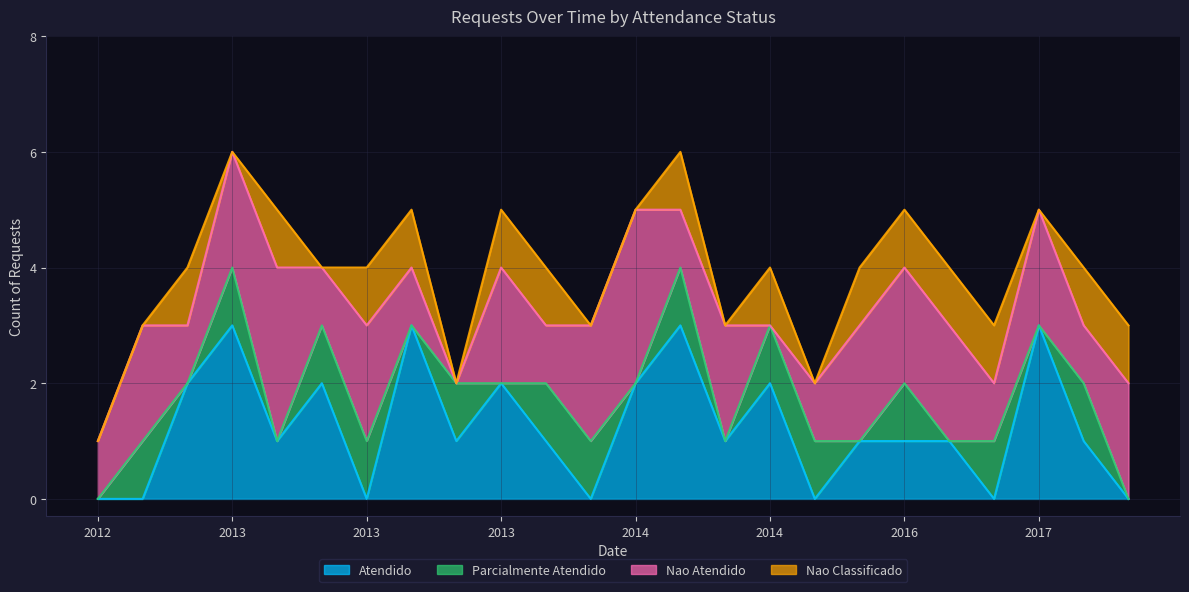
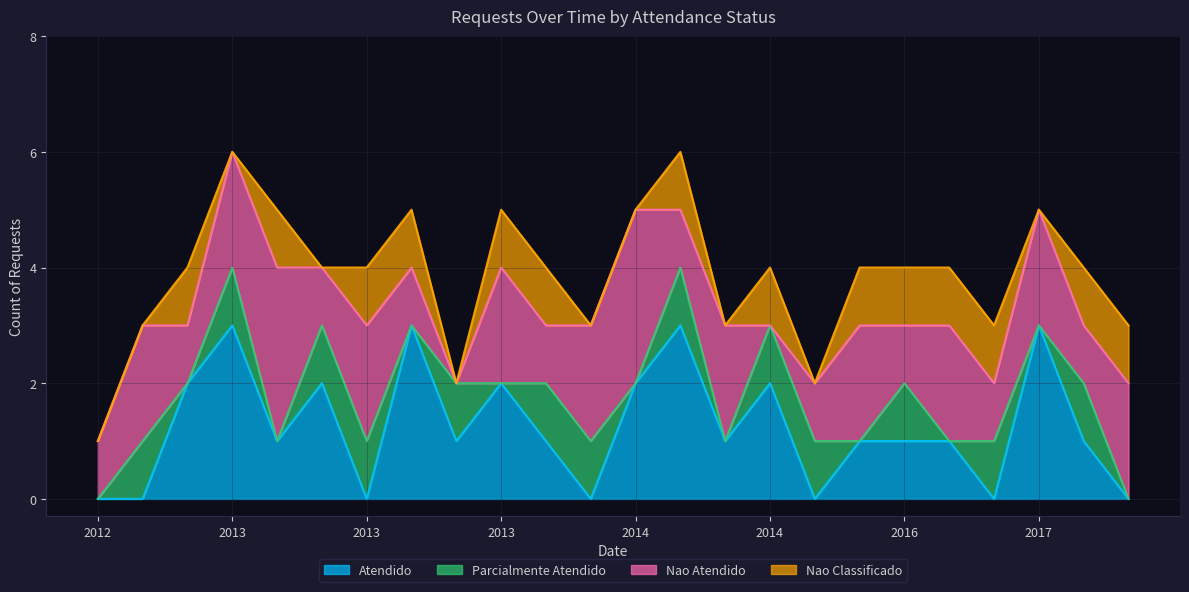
Nao Atendido, 2016: 2 -> 1
